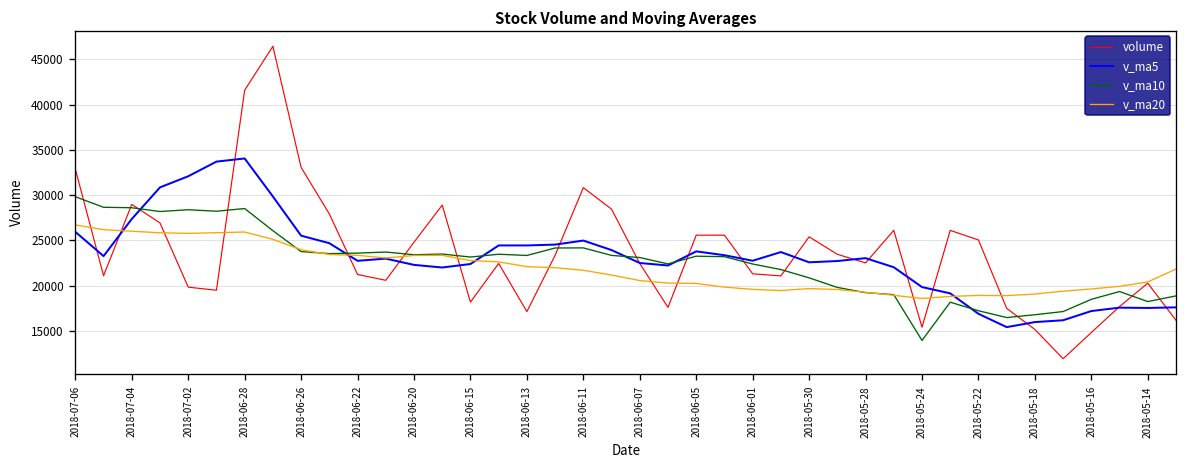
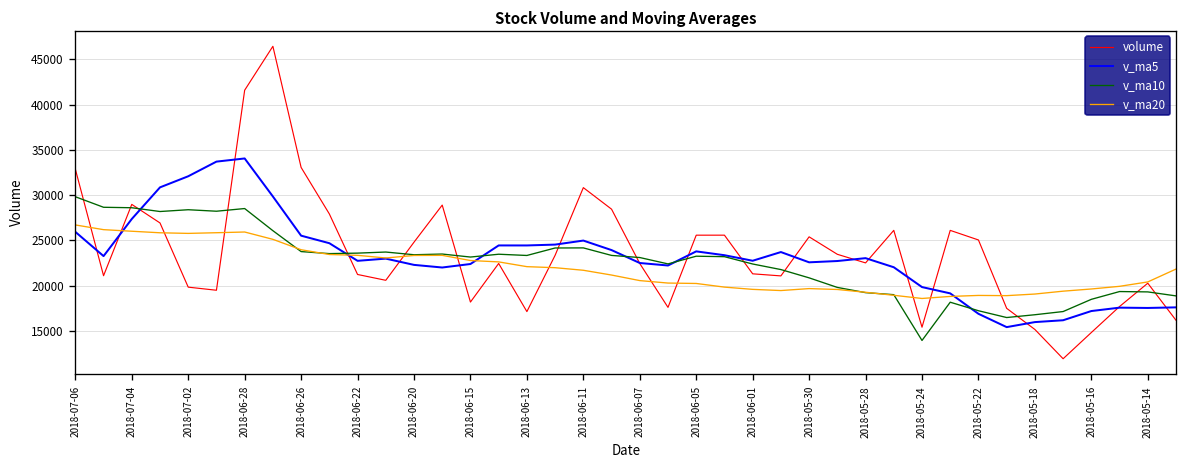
v_ma10, 2018-05-14: 18000 -> 19000
